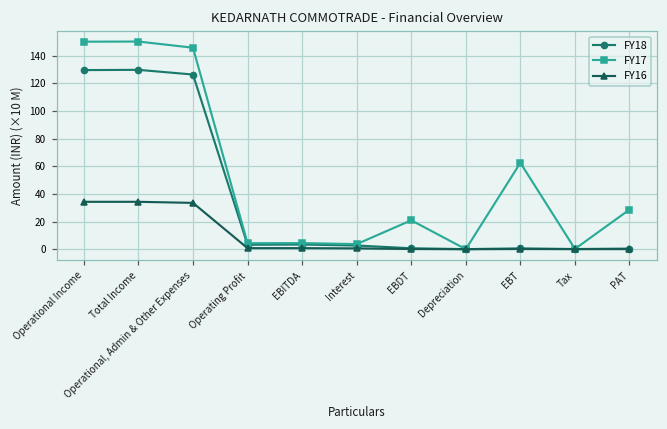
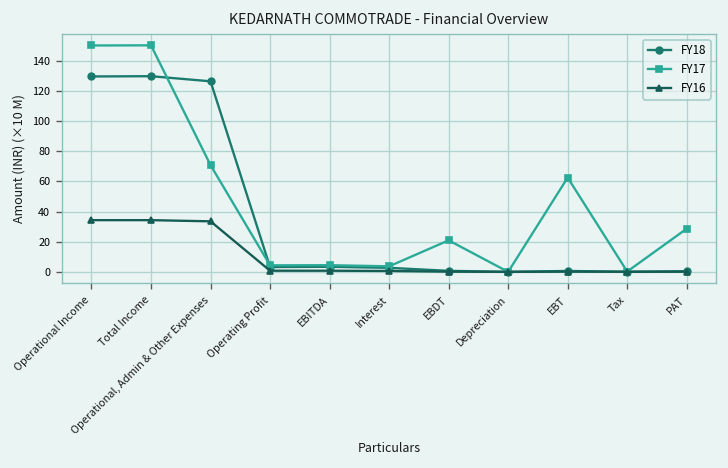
FY17, Operational, Admin & Other Expenses: 146 -> 71
